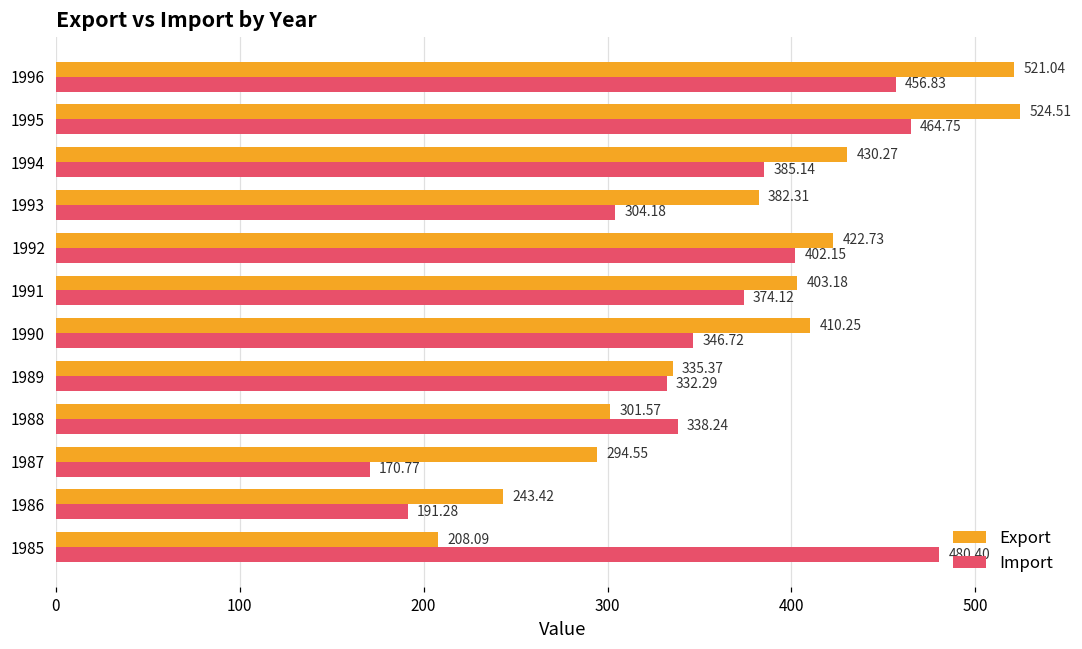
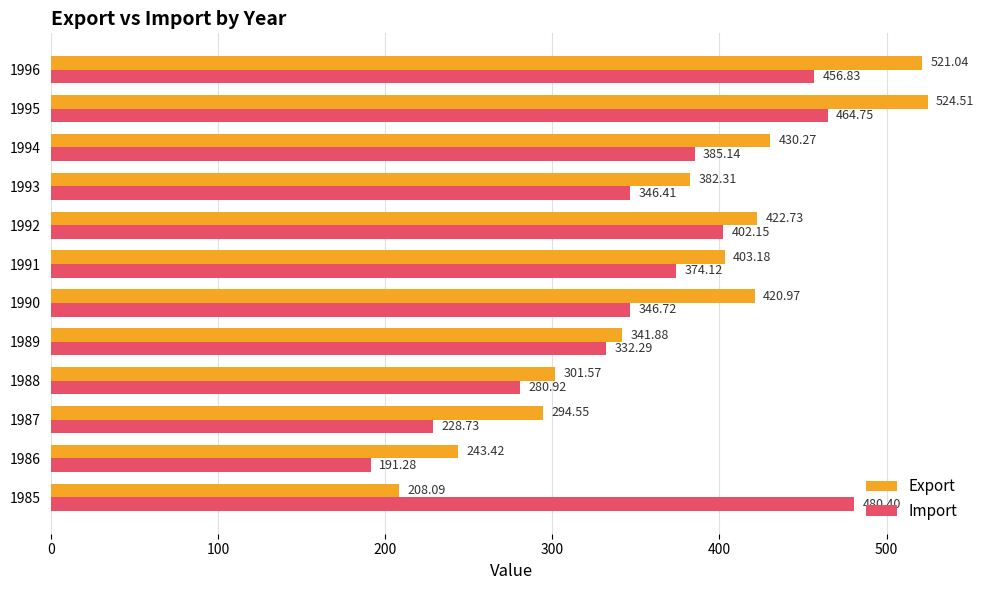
Import, 1993: 304.18 -> 346.41
Export, 1990: 410.25 -> 420.97
Export, 1989: 335.37 -> 341.88
Import, 1988: 338.24 -> 280.92
Import, 1987: 170.77 -> 228.73
